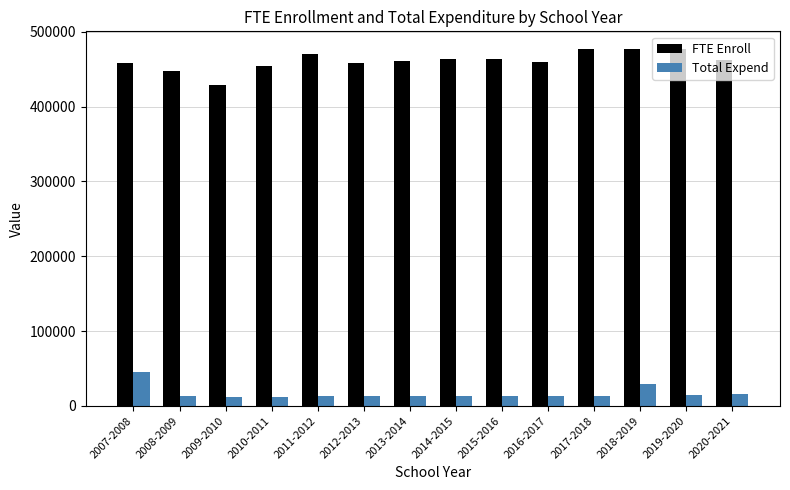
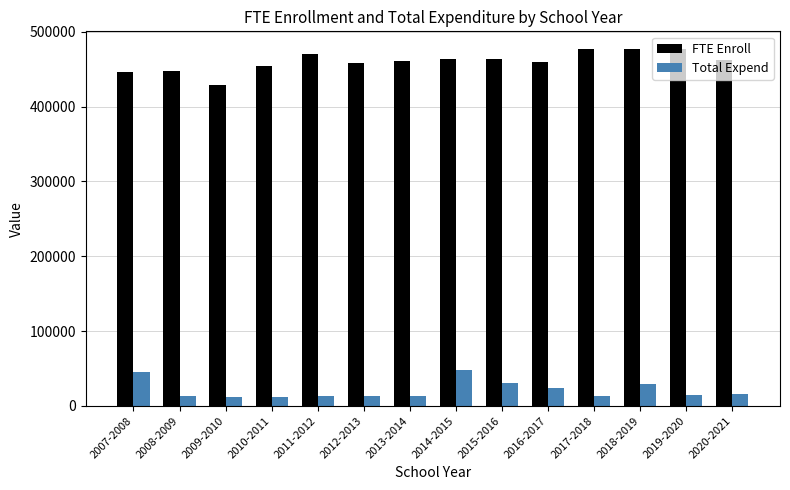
FTE Enroll, 2007-2008: 460000 -> 450000
Total Expend, 2014-2015: 10000 -> 50000
Total Expend, 2015-2016: 10000 -> 30000
Total Expend, 2016-2017: 10000 -> 20000
